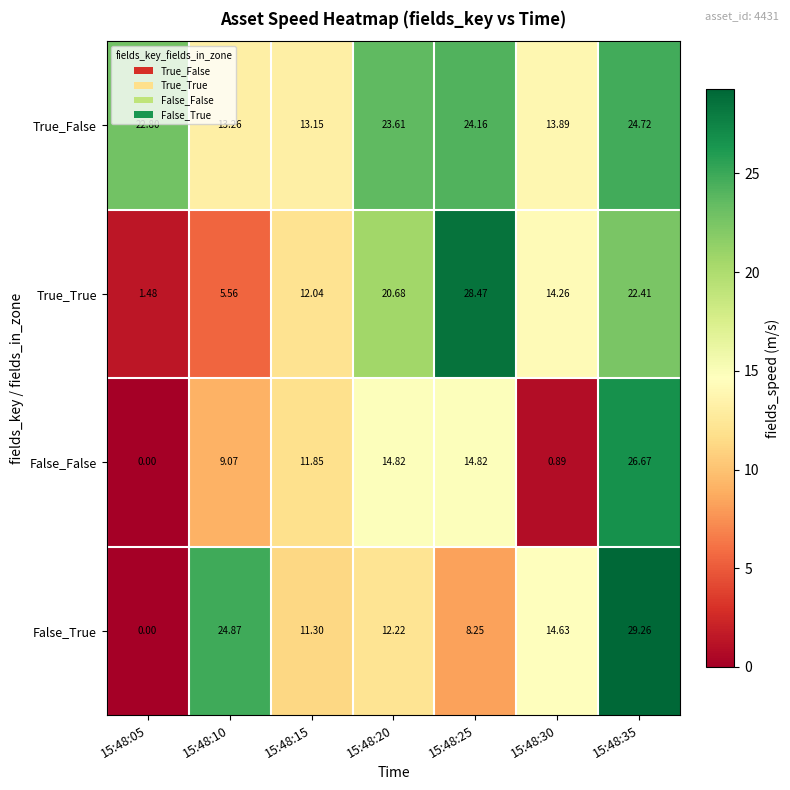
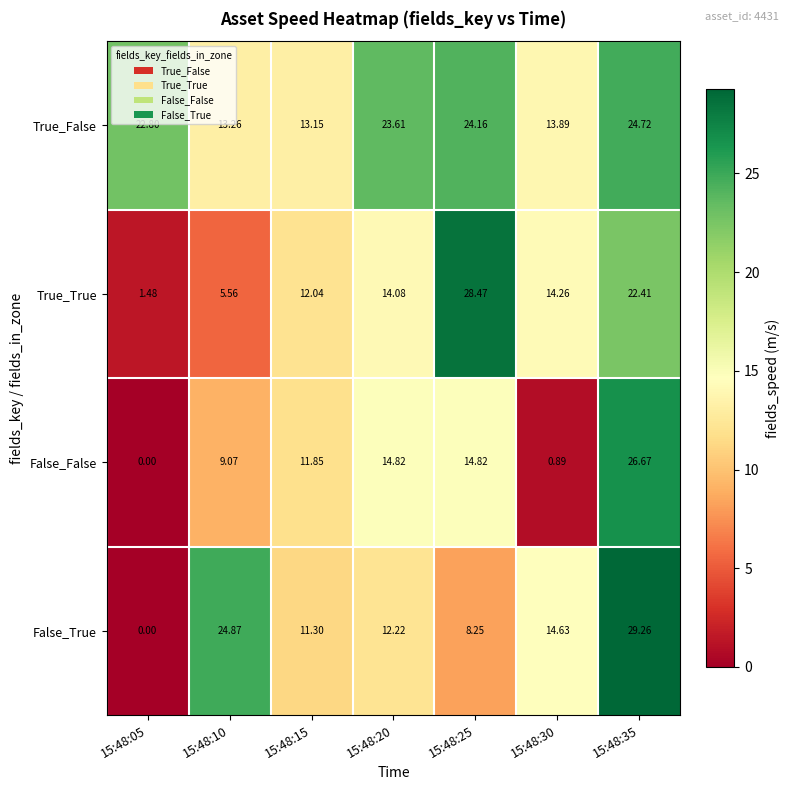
True_True, 15:48:20: 20.68 -> 14.08
